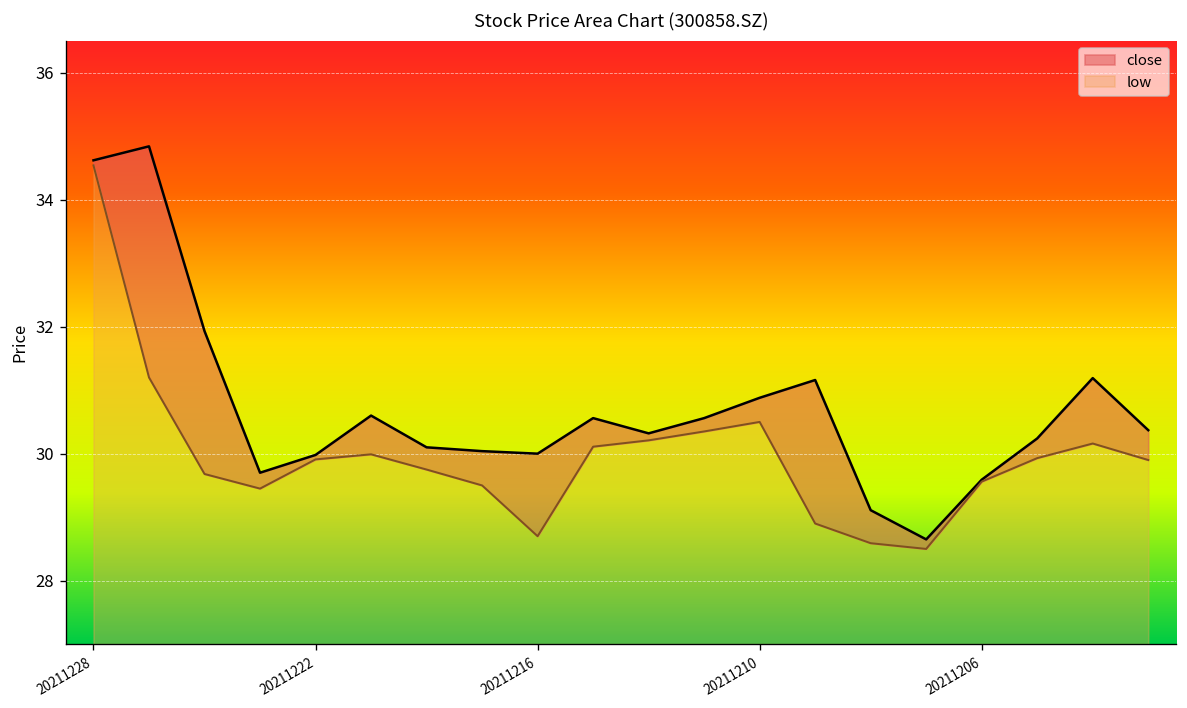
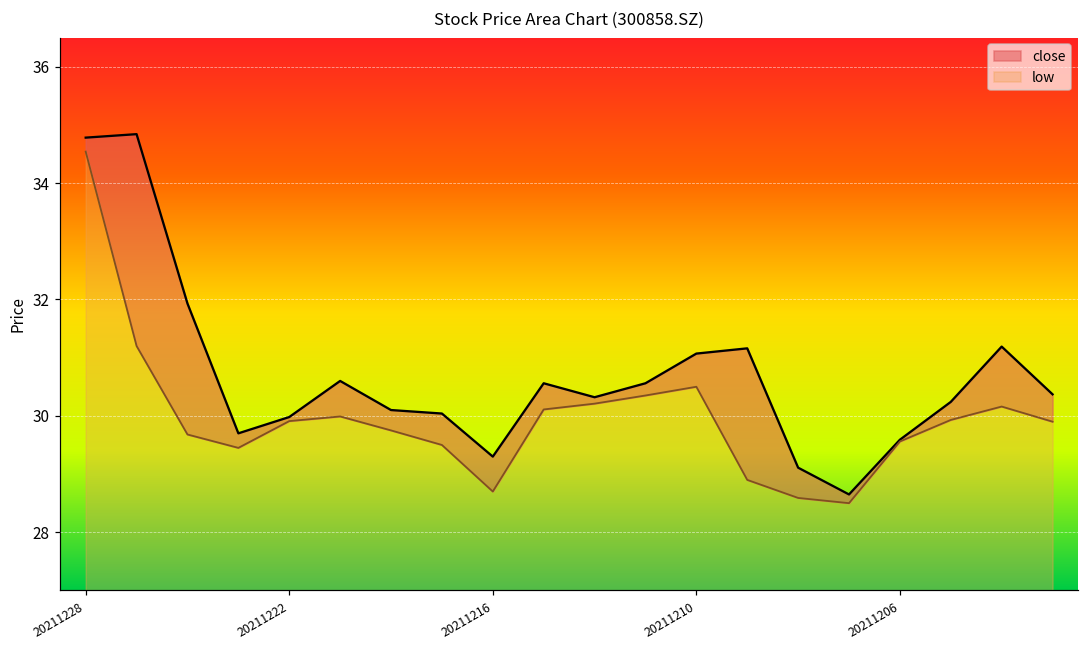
close, 20211228: 34.6 -> 34.8
close, 20211216: 30.0 -> 29.3
close, 20211210: 30.9 -> 31.1
